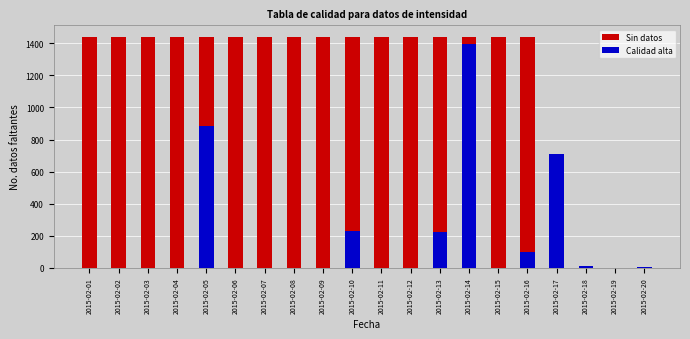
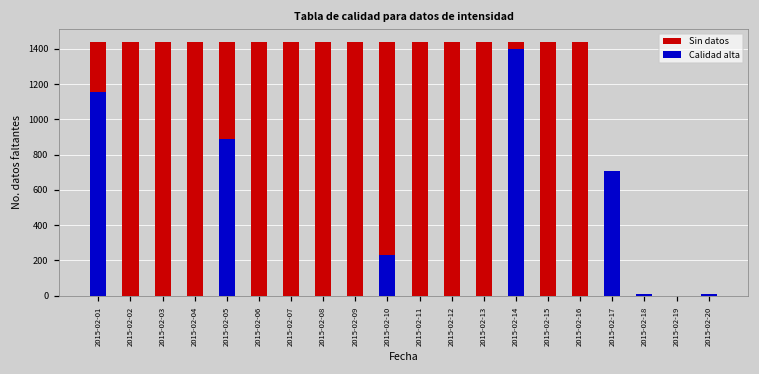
Calidad alta, 2015-02-01: 0 -> 1160
Calidad alta, 2015-02-13: 220 -> 0
Calidad alta, 2015-02-16: 100 -> 0
